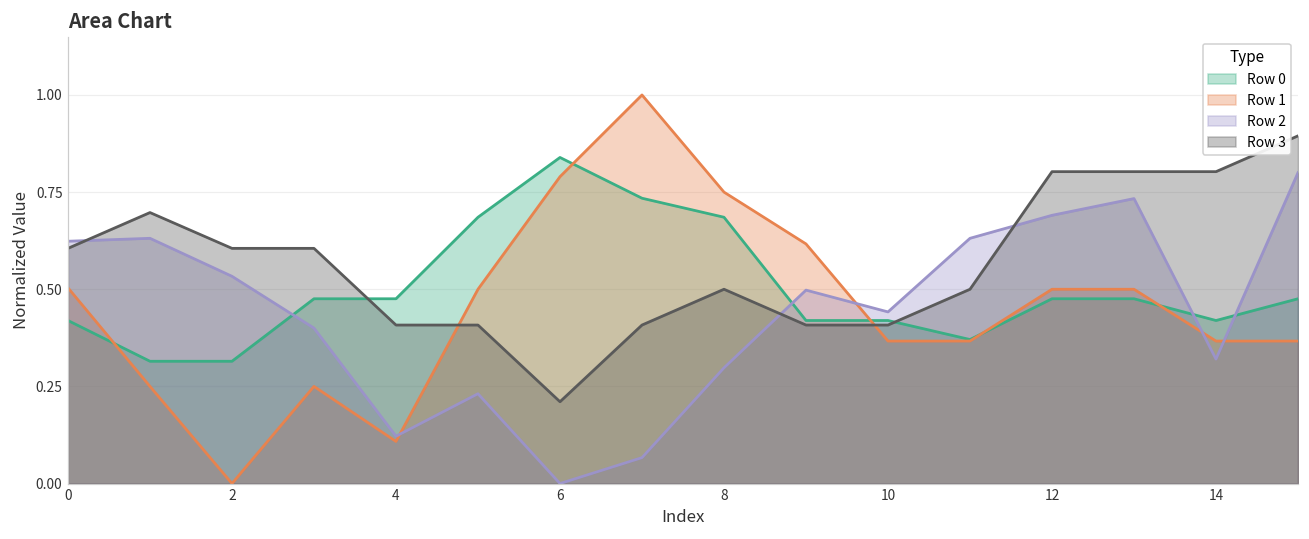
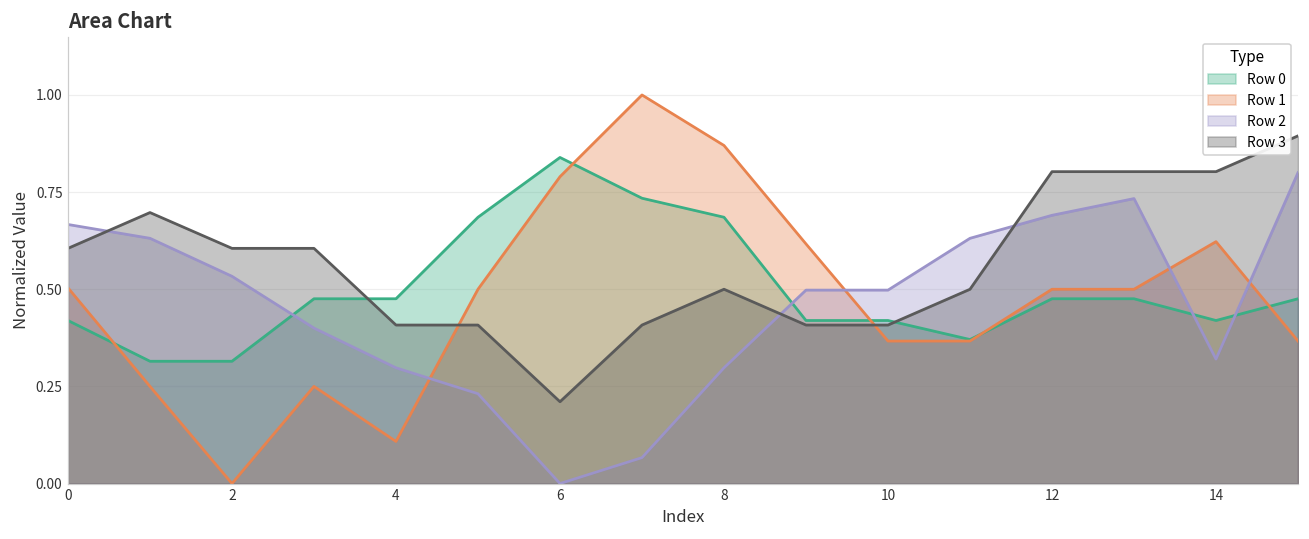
Row 2, 0: 0.62 -> 0.67
Row 2, 4: 0.12 -> 0.30
Row 1, 8: 0.75 -> 0.87
Row 2, 10: 0.44 -> 0.50
Row 1, 14: 0.37 -> 0.62
